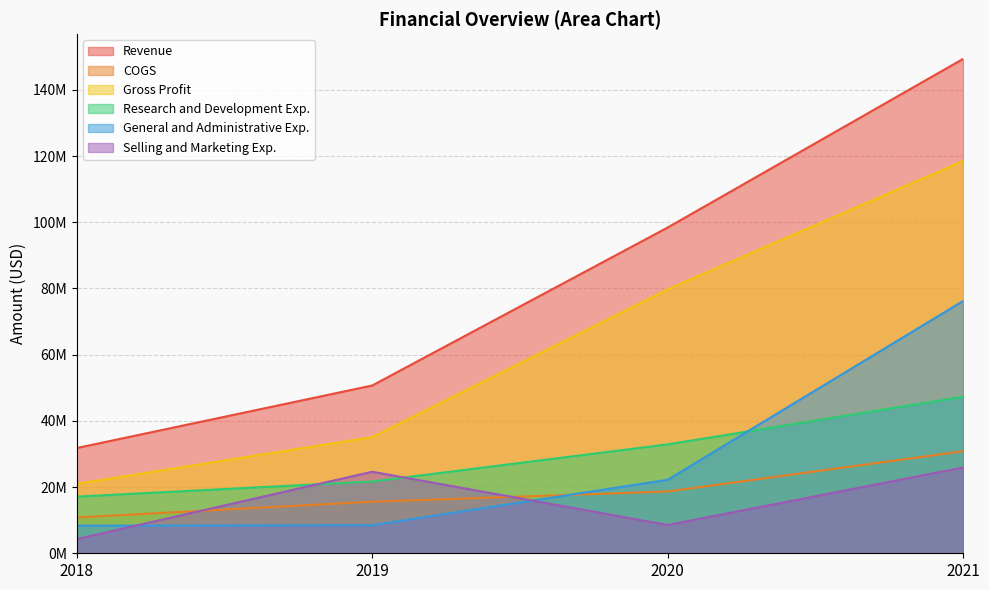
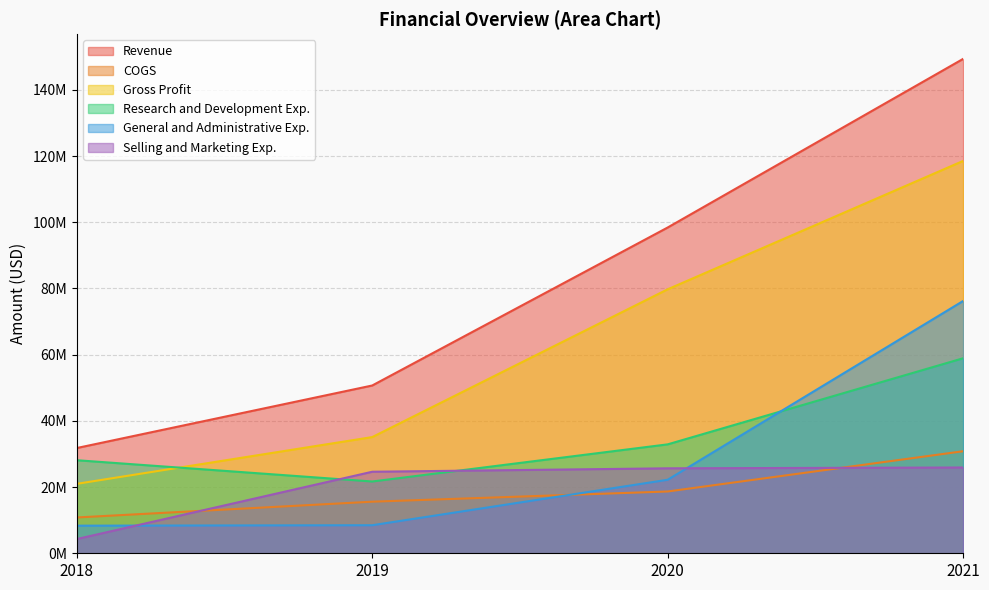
Research and Development Exp., 2018: 17000000 -> 28000000
Selling and Marketing Exp., 2020: 9000000 -> 26000000
Research and Development Exp., 2021: 47000000 -> 59000000
